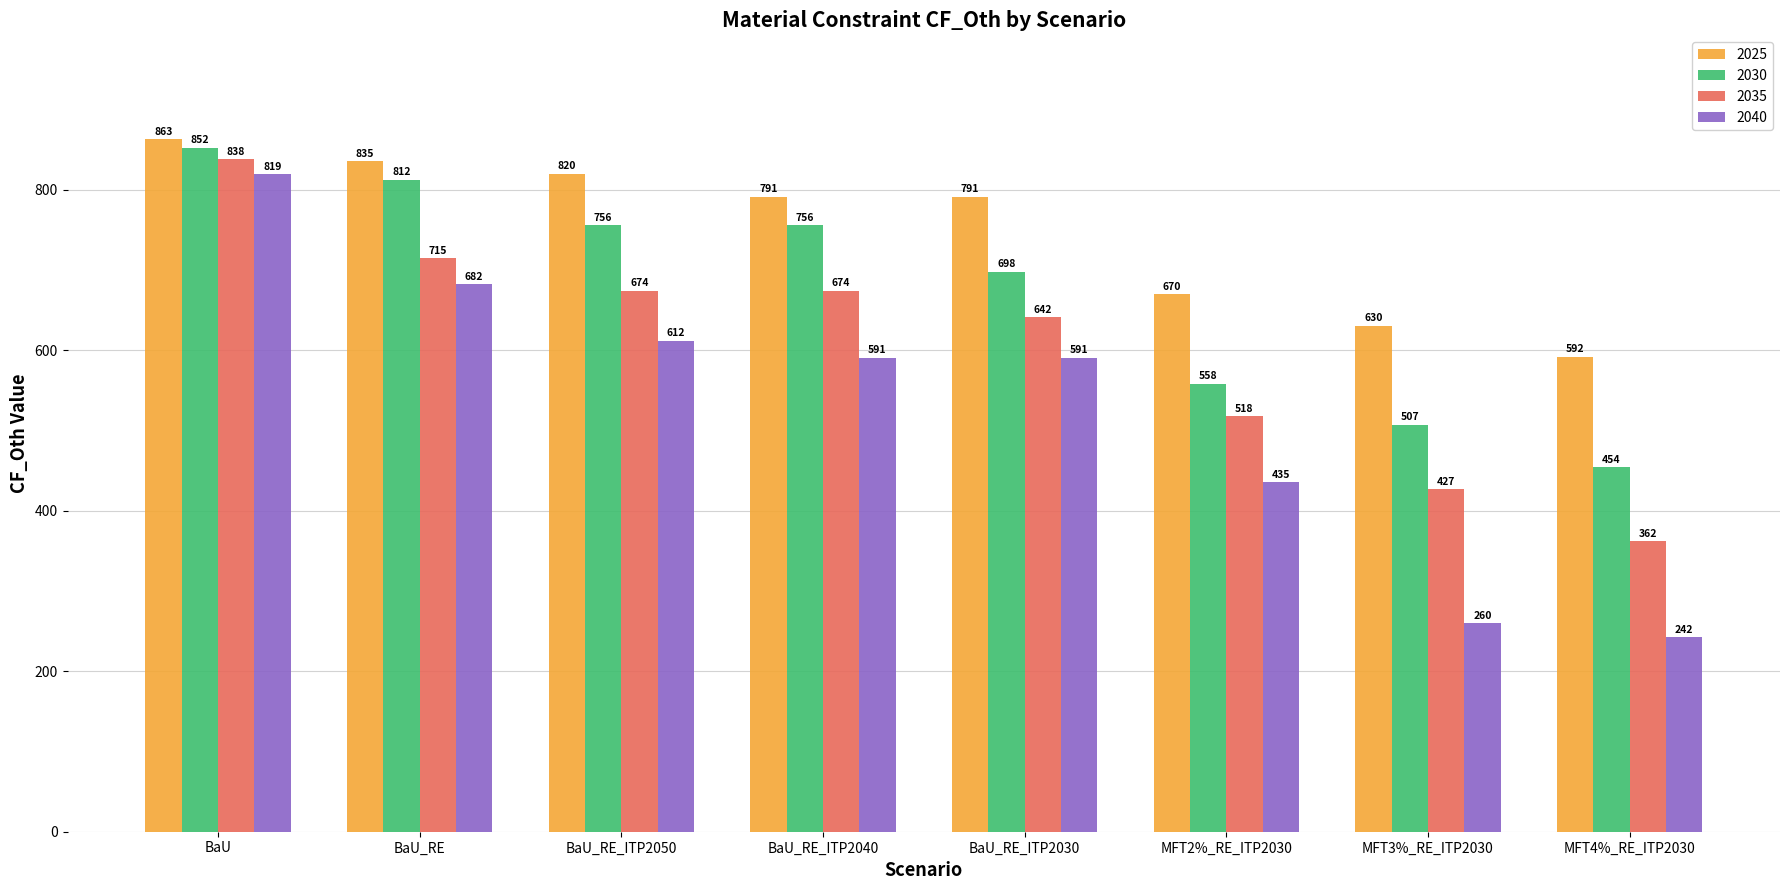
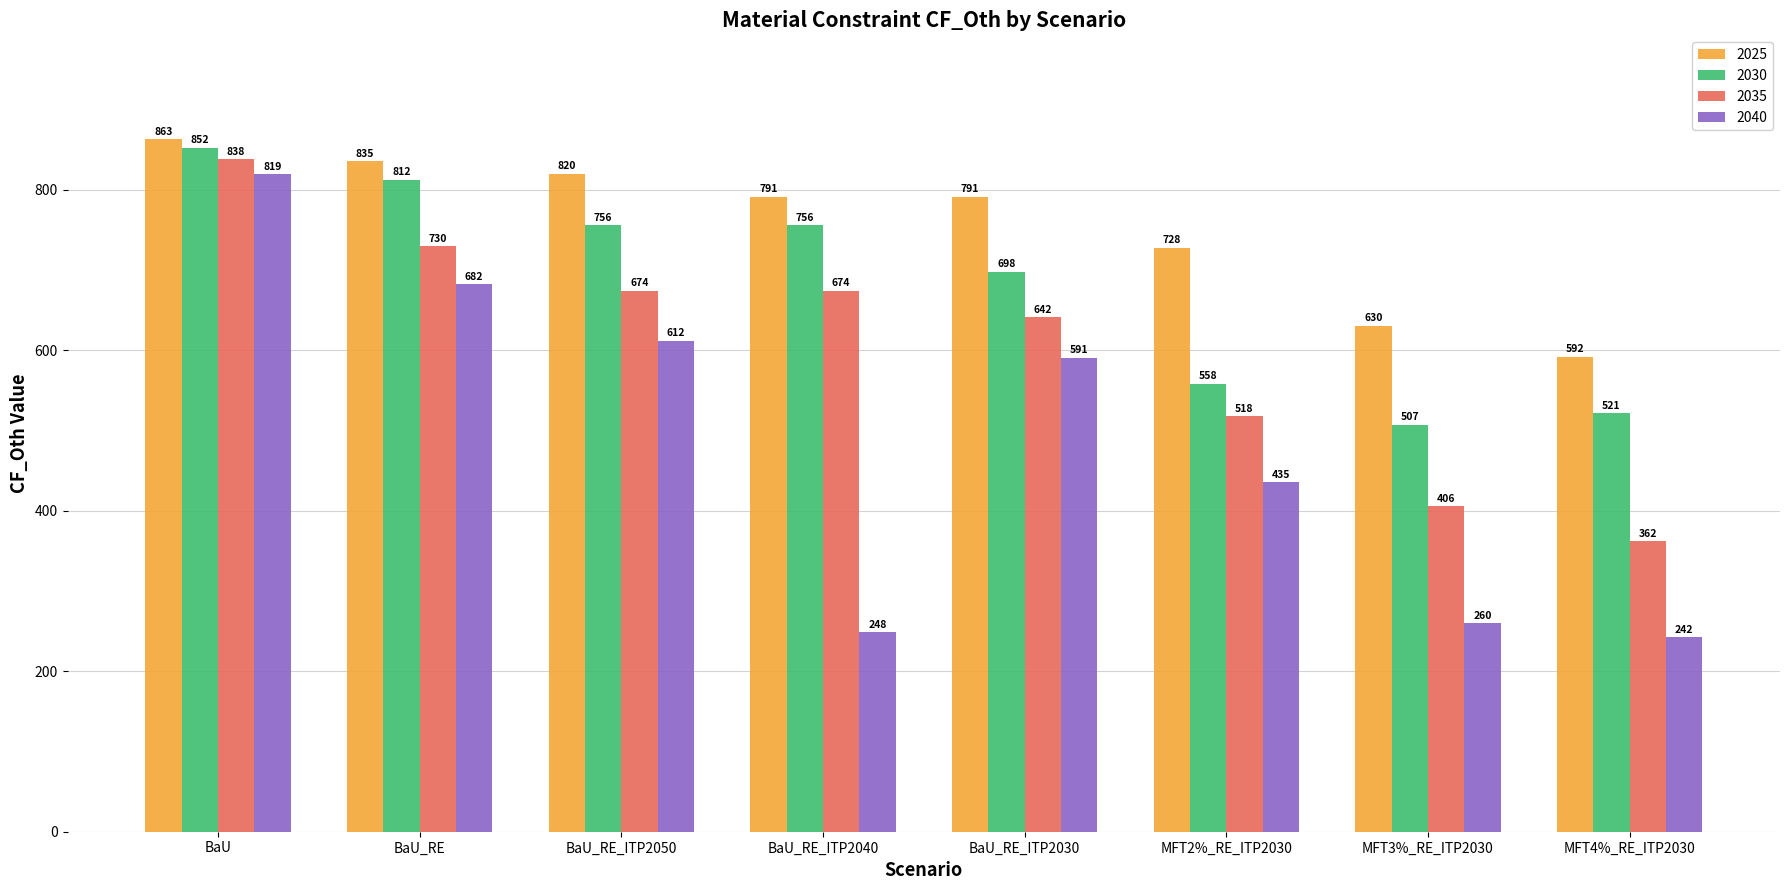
2035, BaU_RE: 715 -> 730
2040, BaU_RE_ITP2040: 591 -> 248
2025, MFT2%_RE_ITP2030: 670 -> 728
2035, MFT3%_RE_ITP2030: 427 -> 406
2030, MFT4%_RE_ITP2030: 454 -> 521
